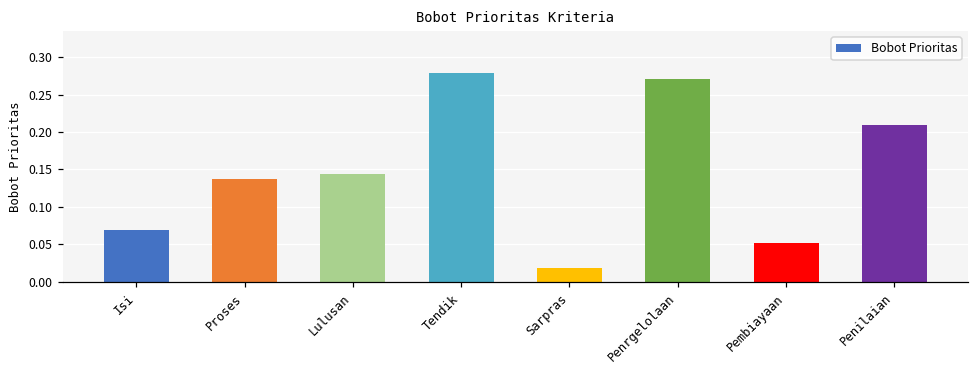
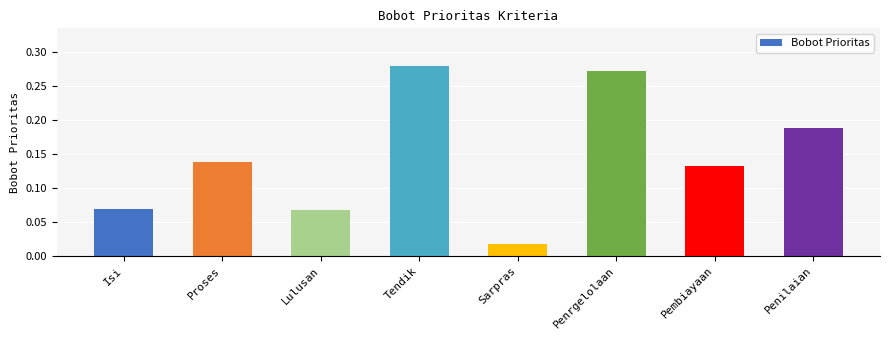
Lulusan: 0.14 -> 0.07
Pembiayaan: 0.05 -> 0.13
Penilaian: 0.21 -> 0.19
